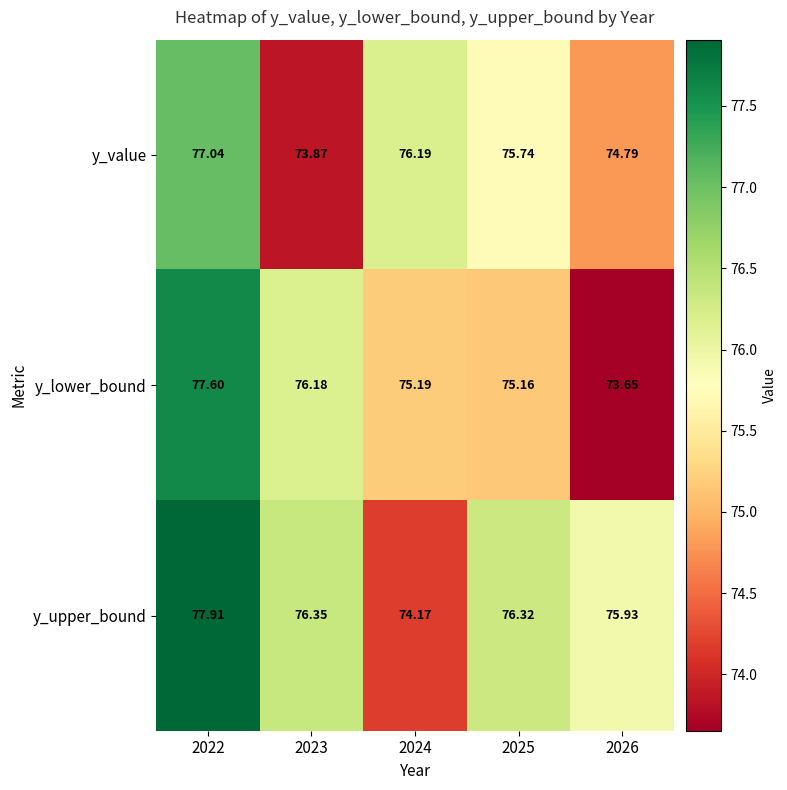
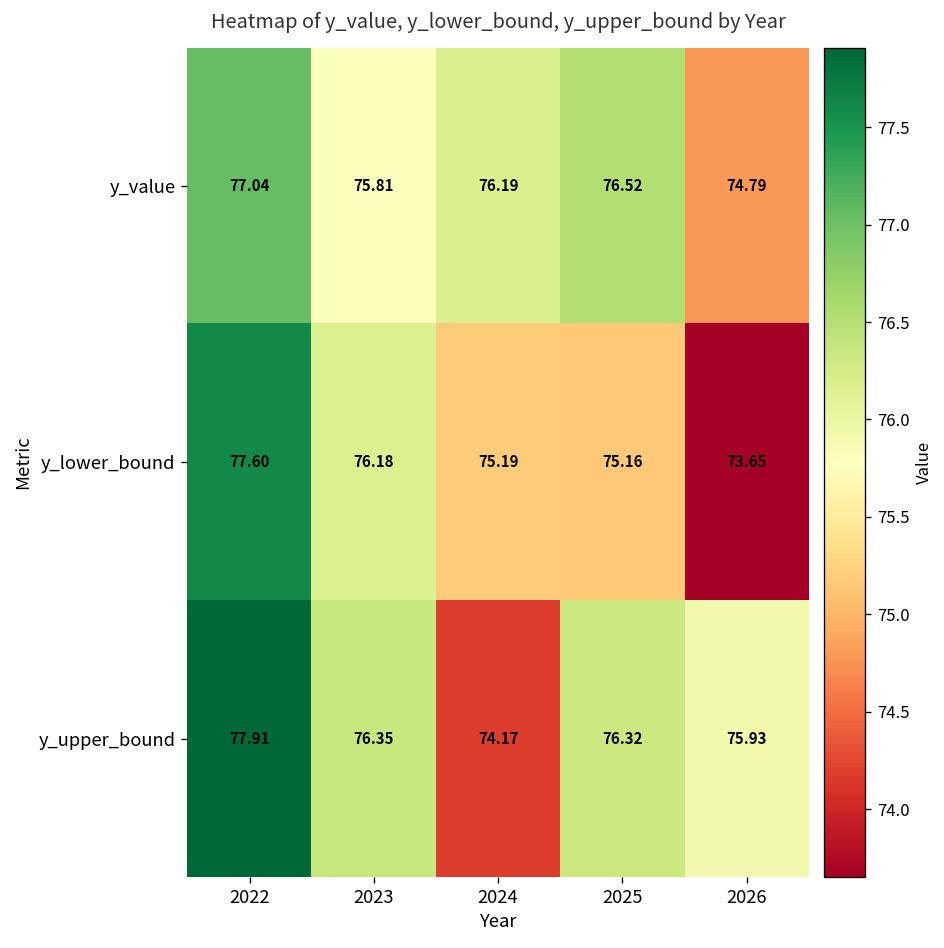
y_value, 2023: 73.87 -> 75.81
y_value, 2025: 75.74 -> 76.52
